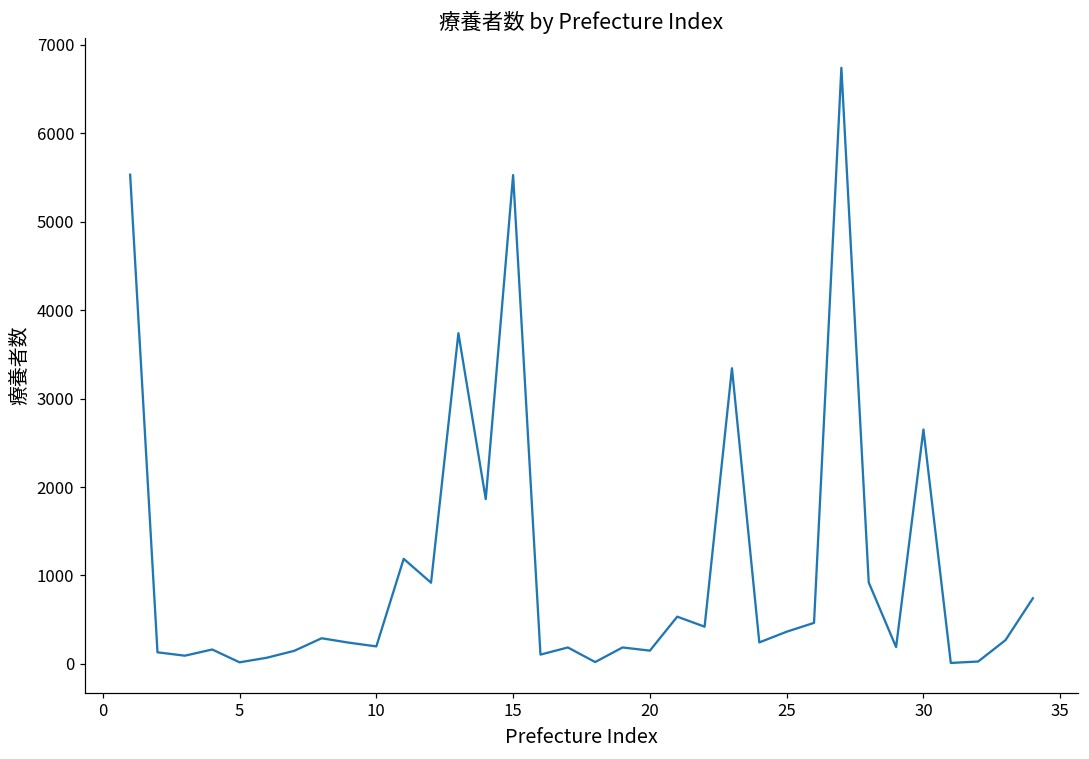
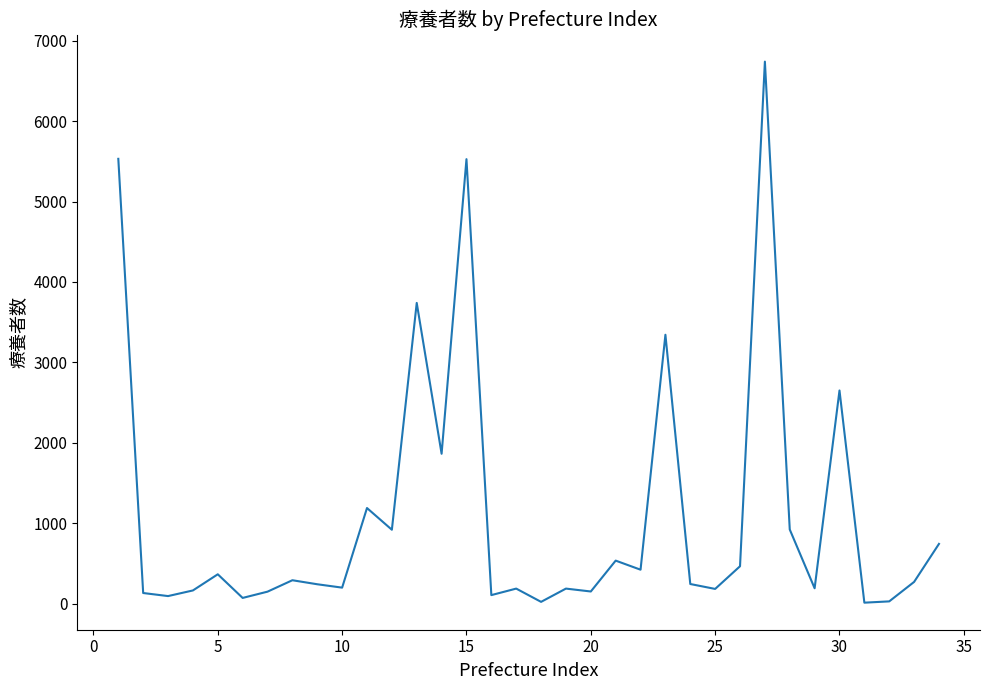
5: 0 -> 400
25: 400 -> 200
